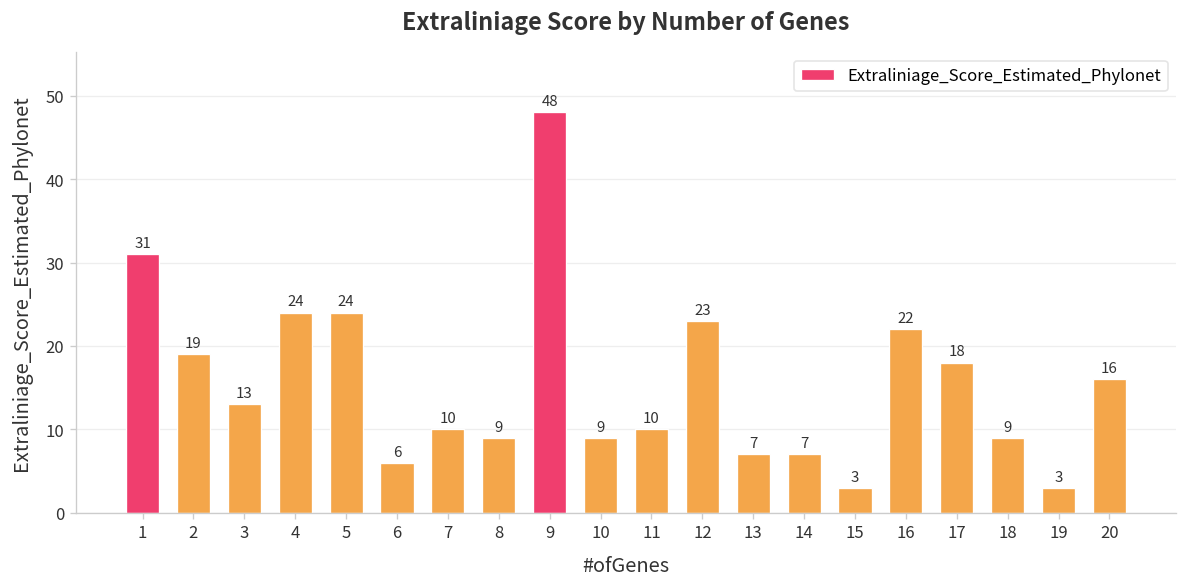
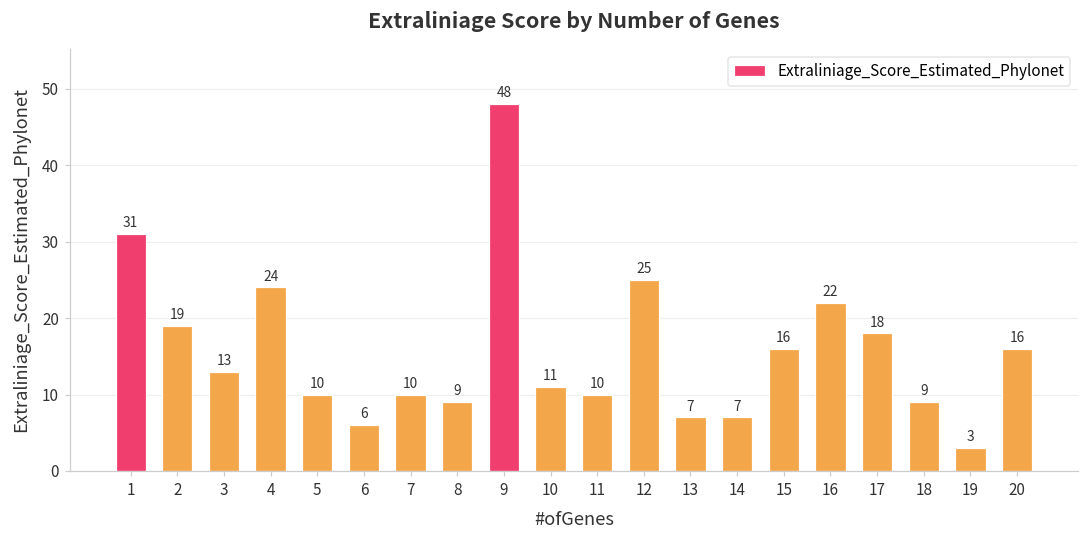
5: 24 -> 10
10: 9 -> 11
12: 23 -> 25
15: 3 -> 16
